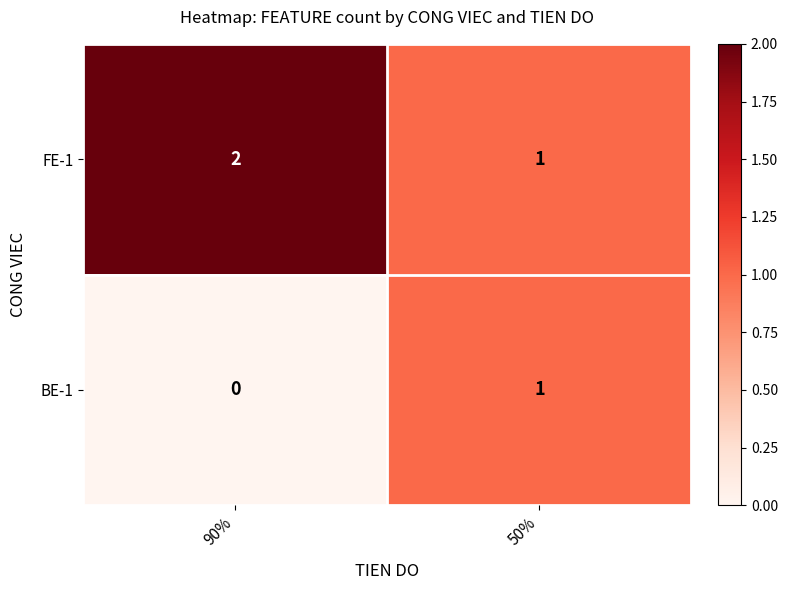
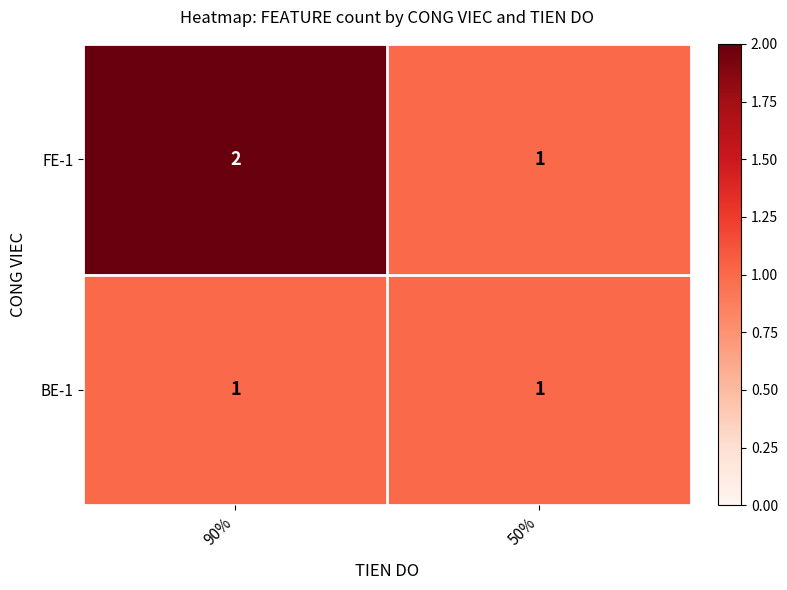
BE-1, 90%: 0 -> 1
